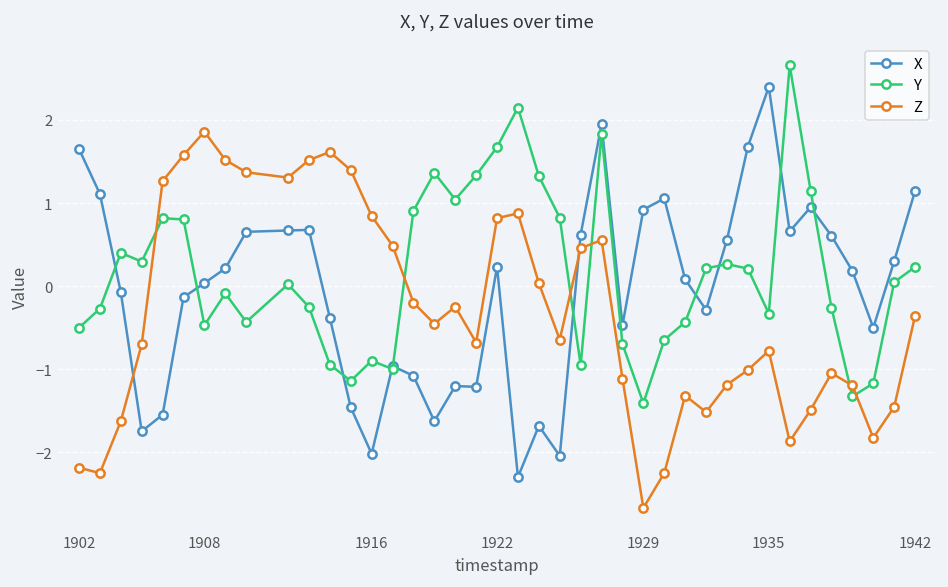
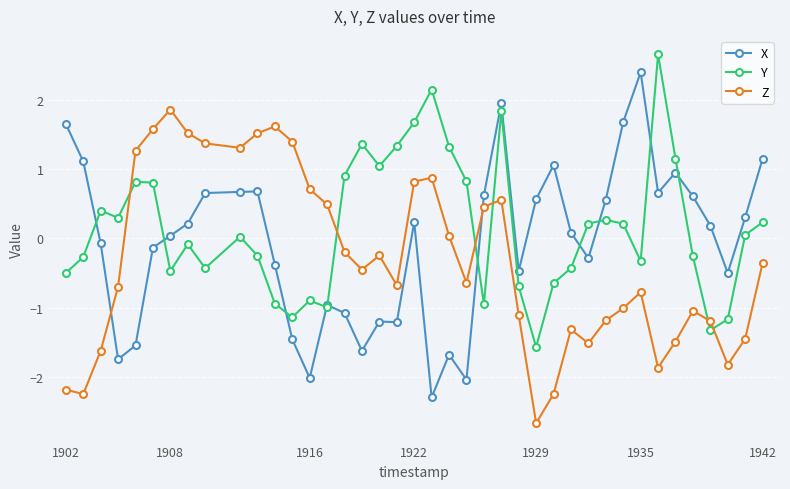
Z, 1916: 0.8 -> 0.7
X, 1929: 0.9 -> 0.6
Y, 1929: -1.4 -> -1.6
